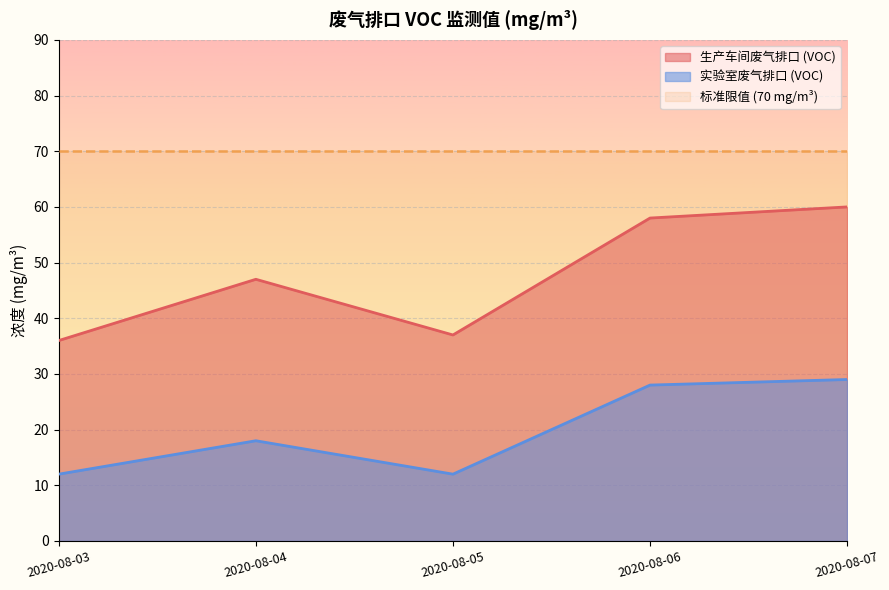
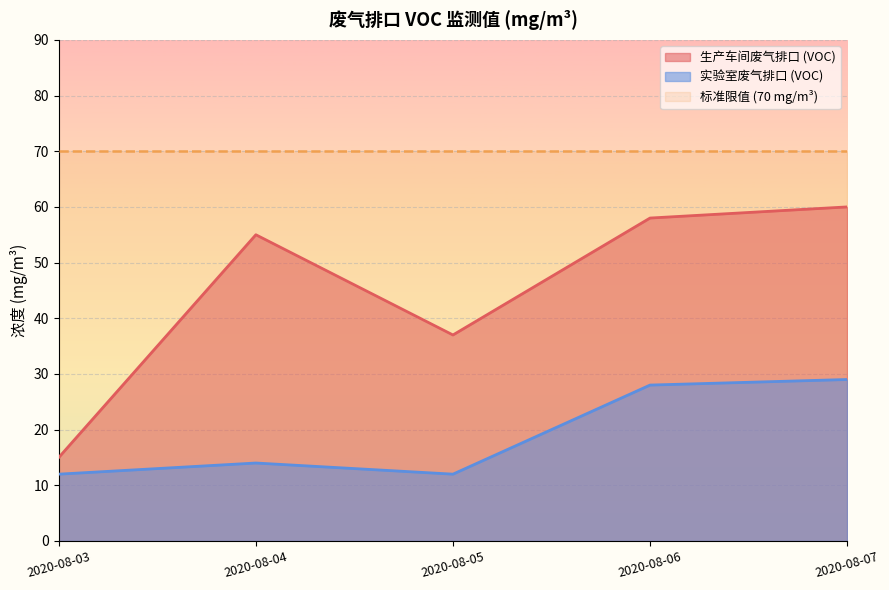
生产车间废气排口 (VOC), 2020-08-03: 36 -> 15
生产车间废气排口 (VOC), 2020-08-04: 47 -> 55
实验室废气排口 (VOC), 2020-08-04: 18 -> 14
